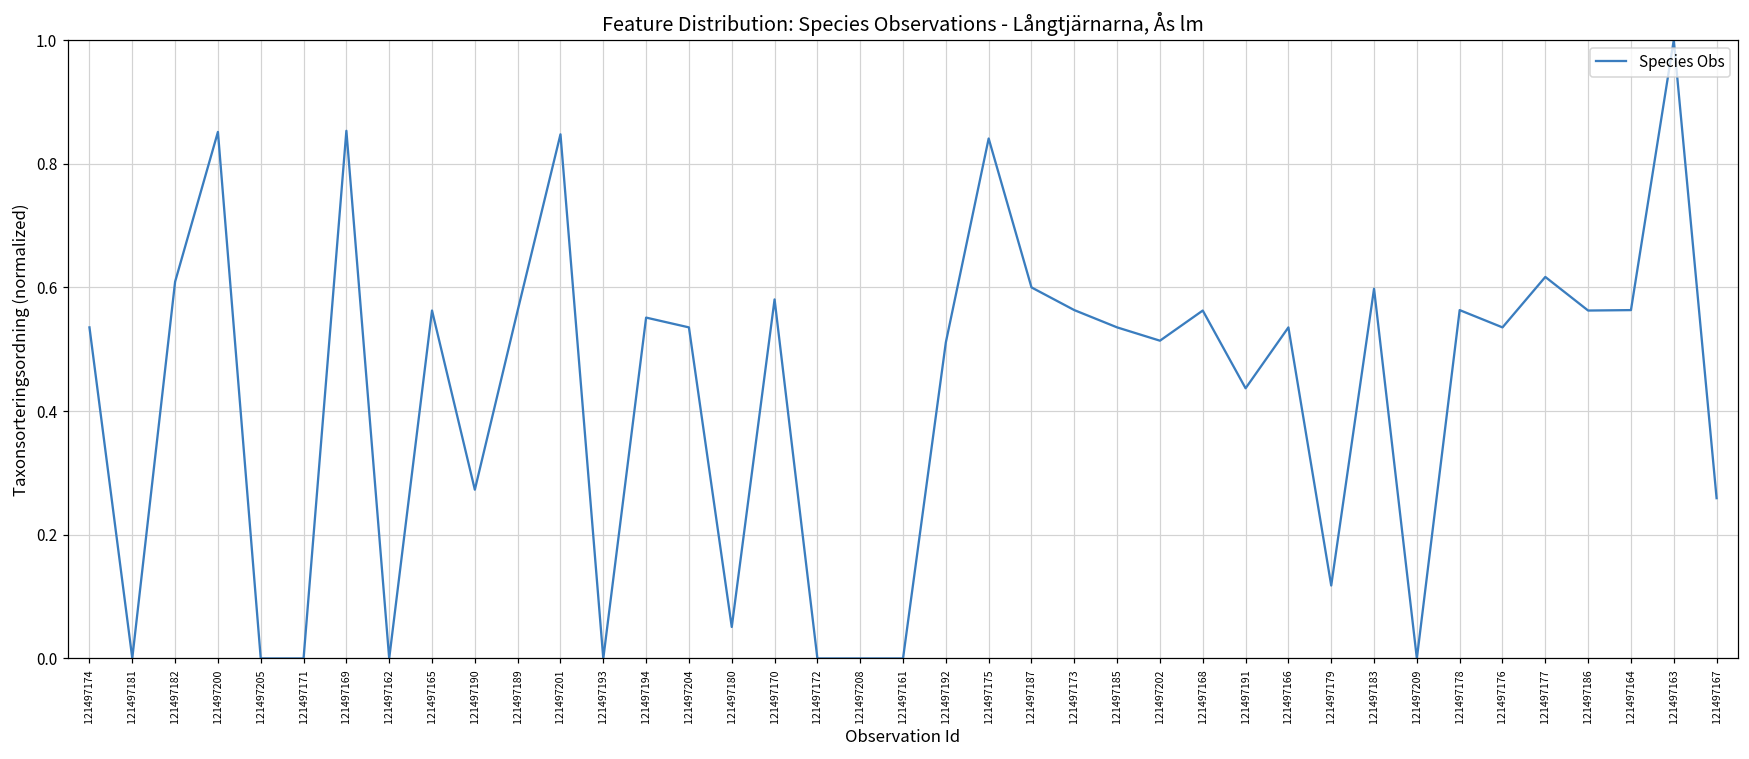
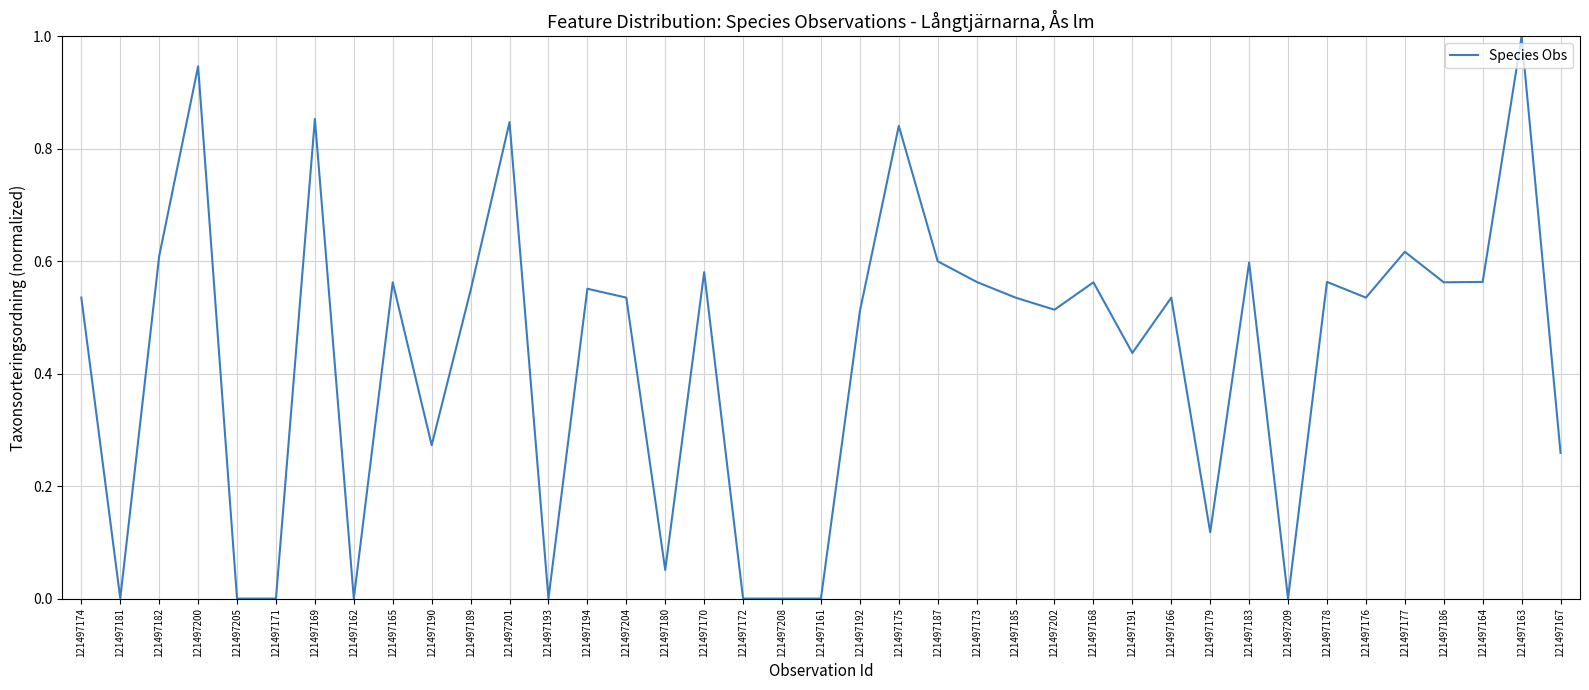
121497200: 0.85 -> 0.95
121497189: 0.56 -> 0.55
